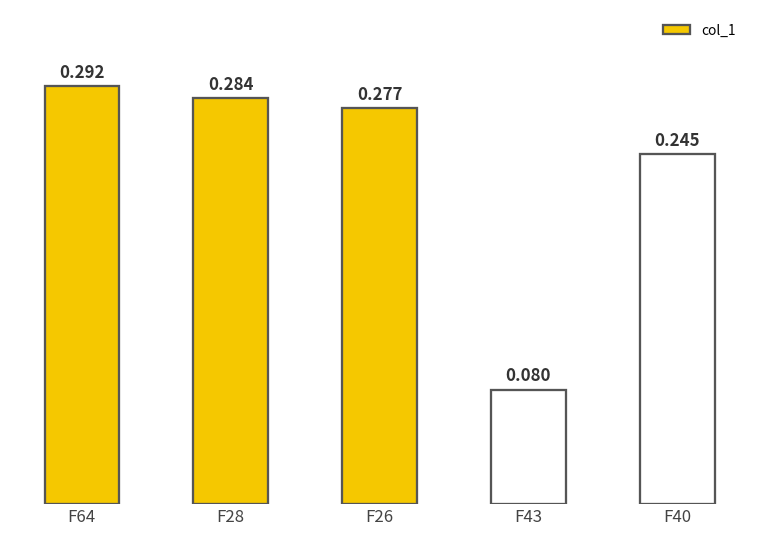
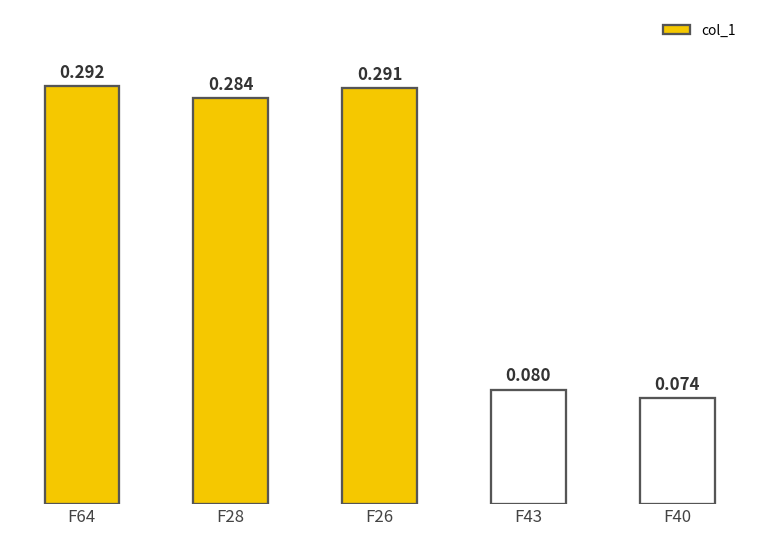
F26: 0.277 -> 0.291
F40: 0.245 -> 0.074
